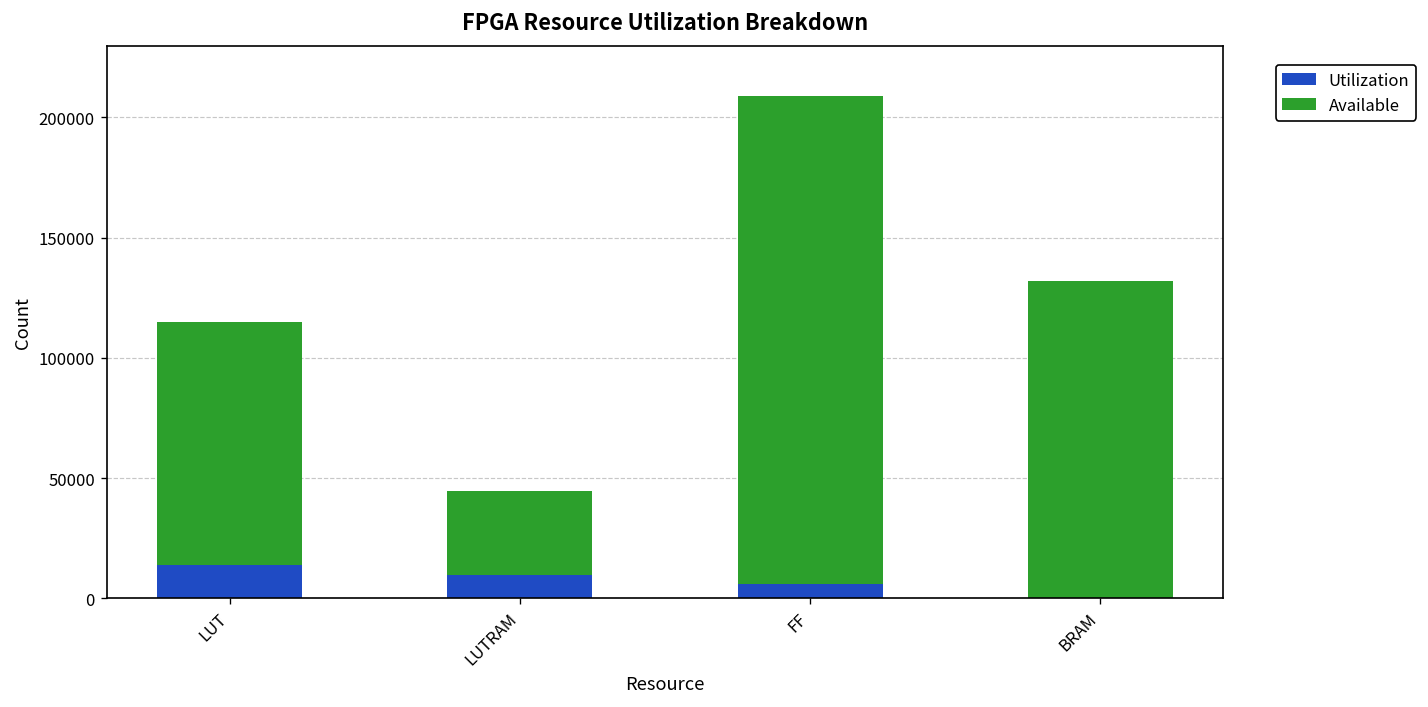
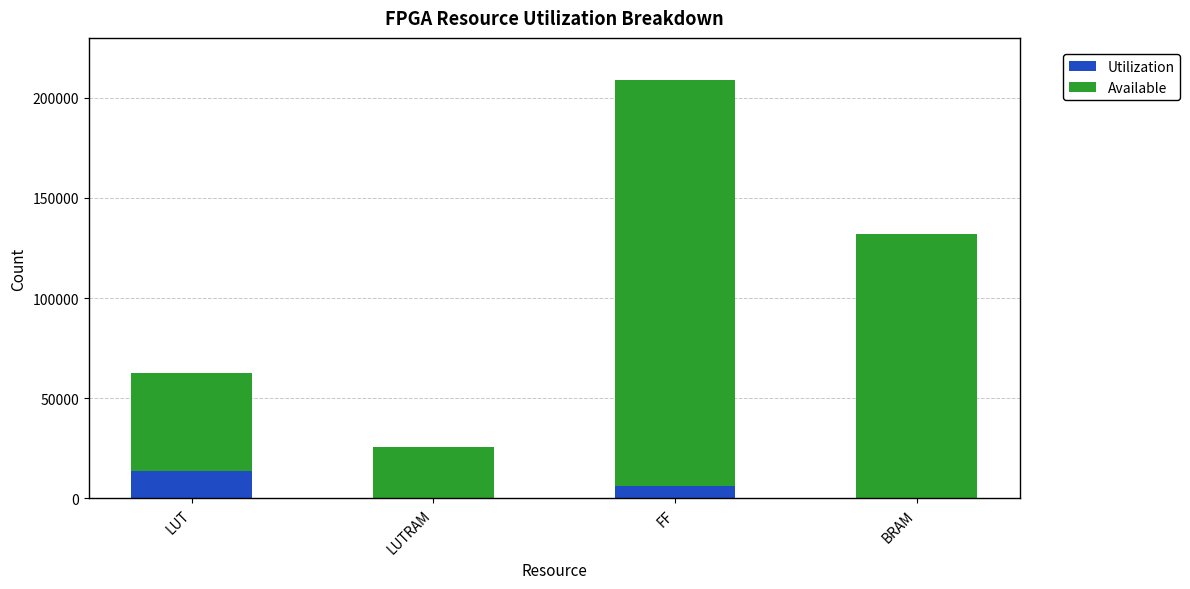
Available, LUT: 101000 -> 49000
Utilization, LUTRAM: 10000 -> 0
Available, LUTRAM: 35000 -> 25000
